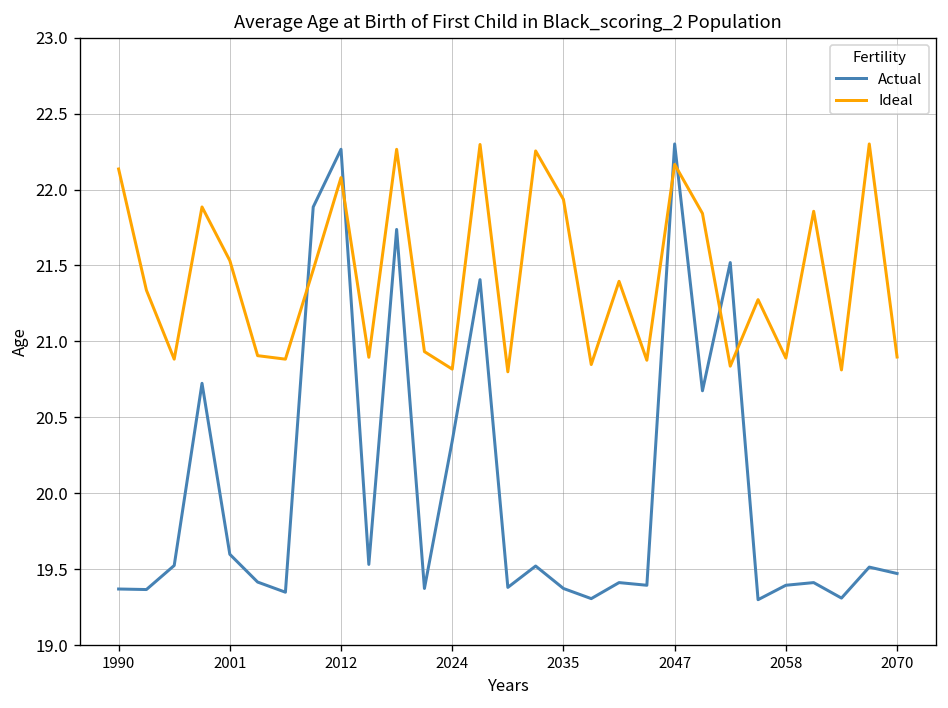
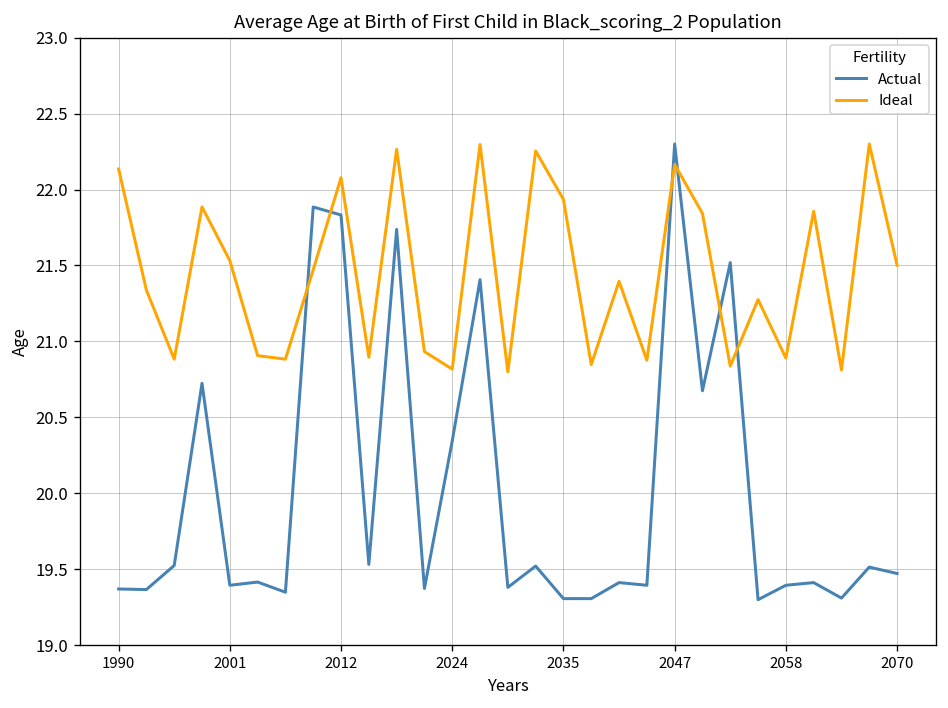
Actual, 2001: 19.60 -> 19.39
Actual, 2012: 22.26 -> 21.83
Actual, 2035: 19.37 -> 19.31
Ideal, 2070: 20.90 -> 21.50
